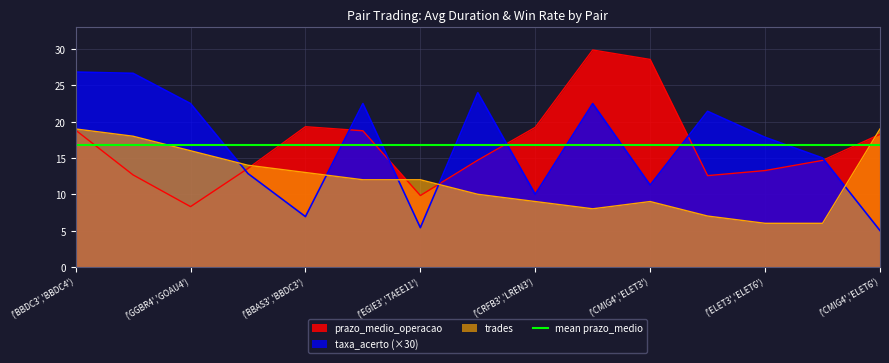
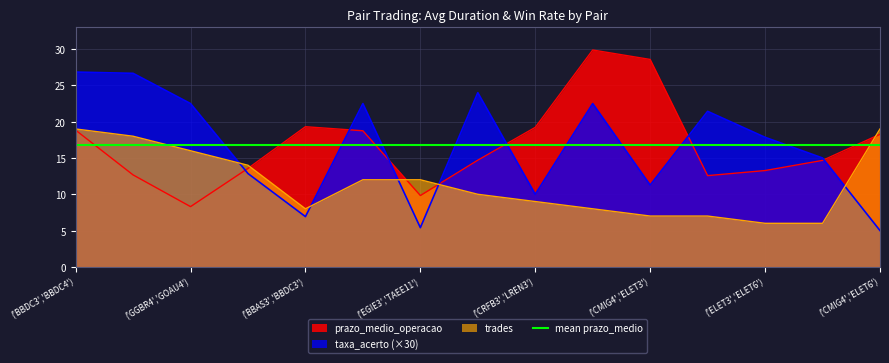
trades, ('BBAS3','BBDC3'): 13 -> 8
trades, ('CMIG4','ELET3'): 9 -> 7
